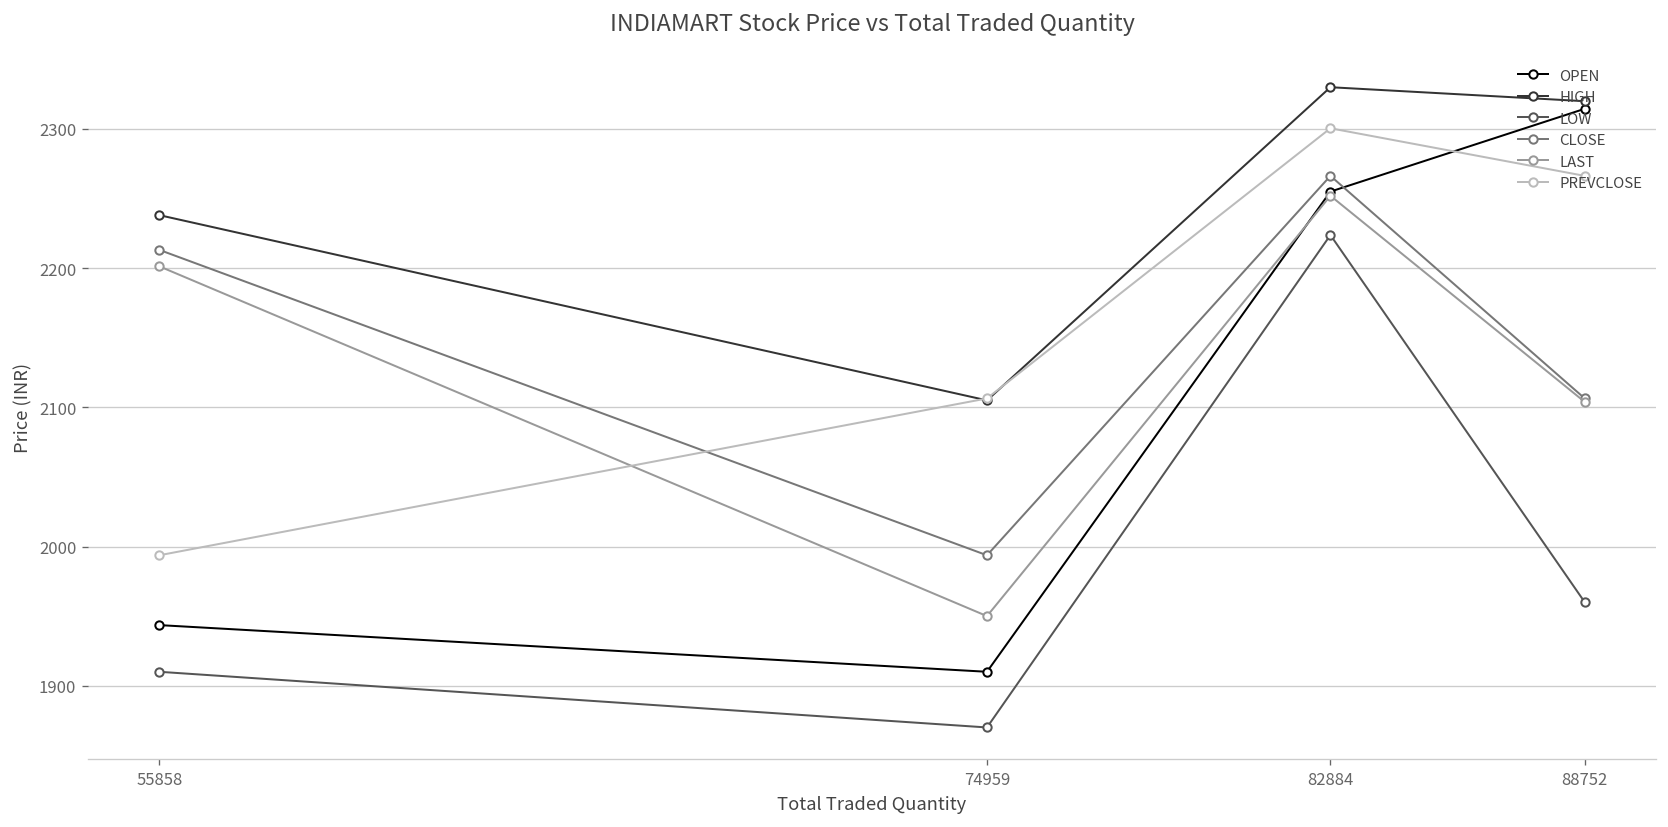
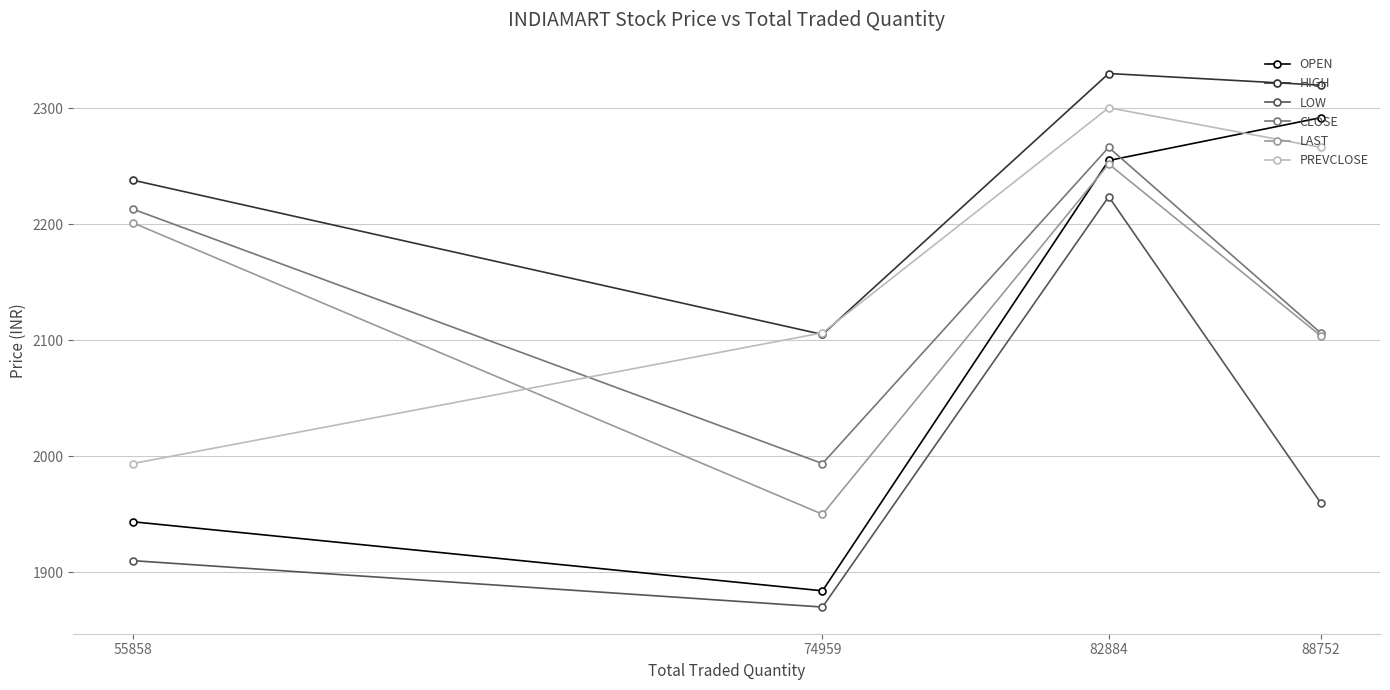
OPEN, 74959: 1910 -> 1884
OPEN, 88752: 2315 -> 2292
